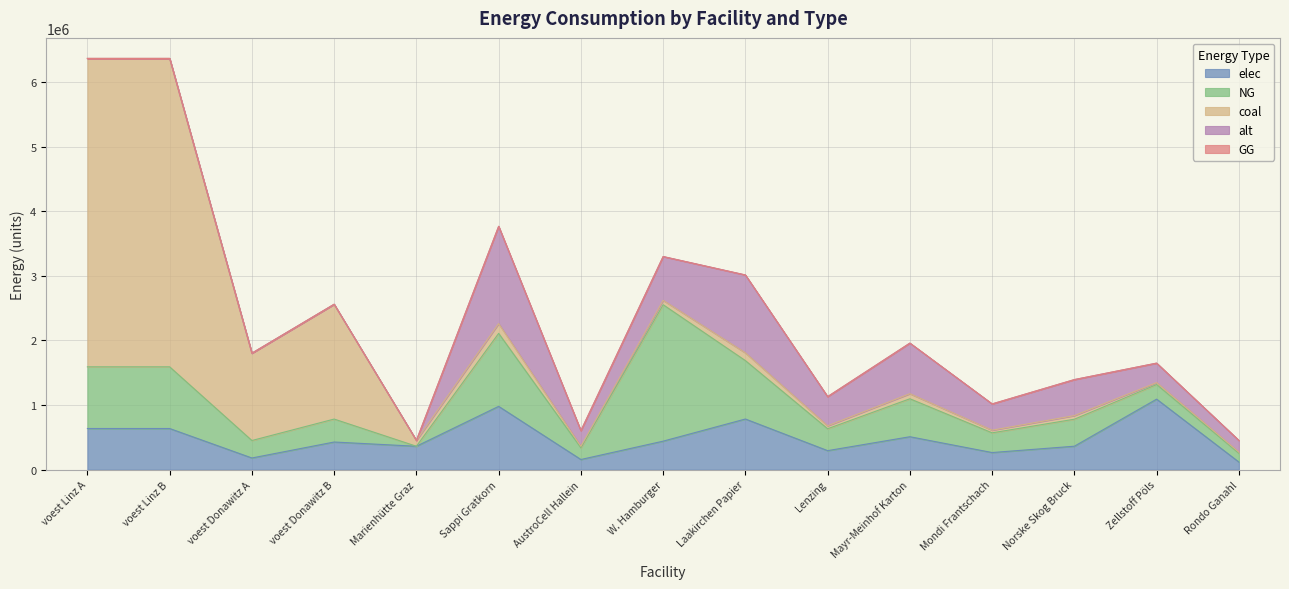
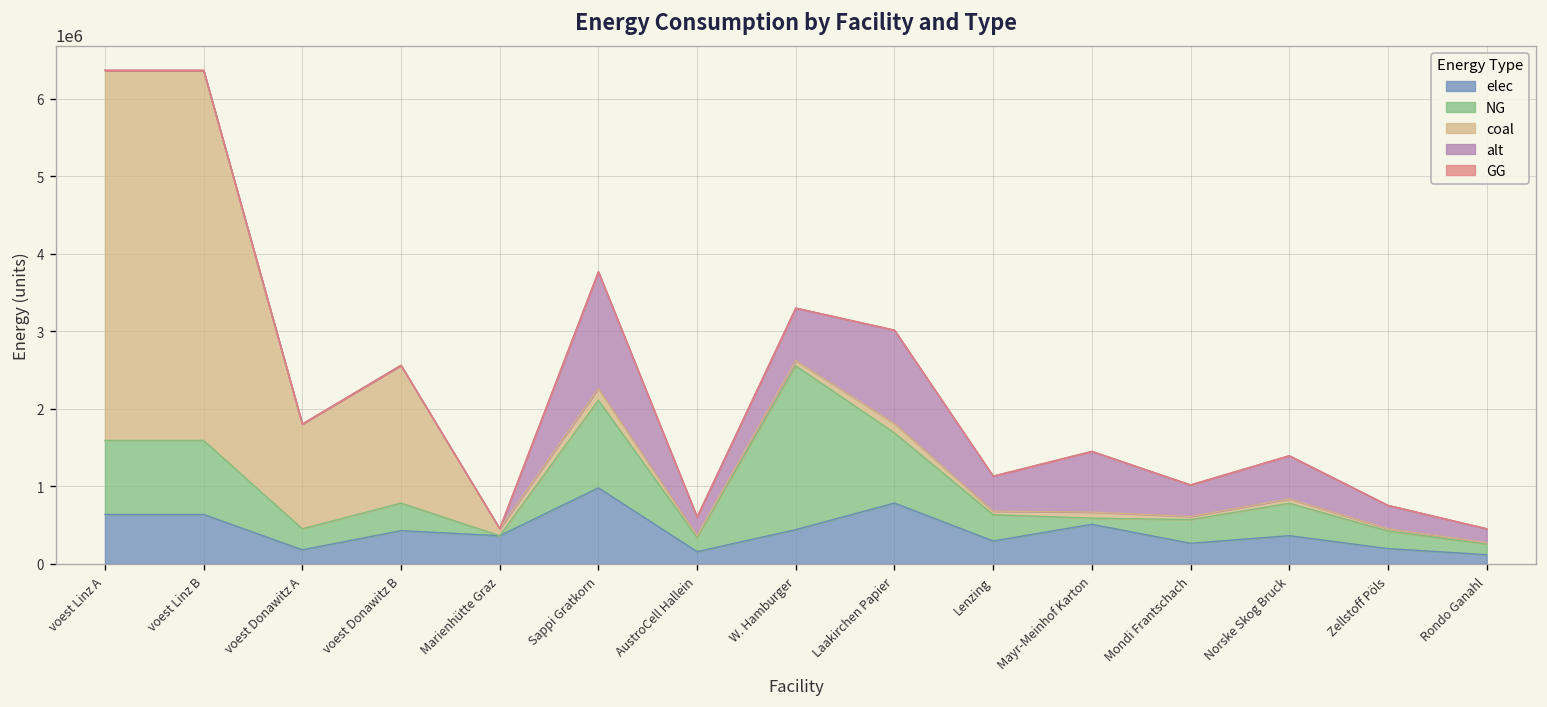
NG, Mayr-Meinhof Karton: 600000 -> 100000
elec, Zellstoff Pöls: 1100000 -> 200000
